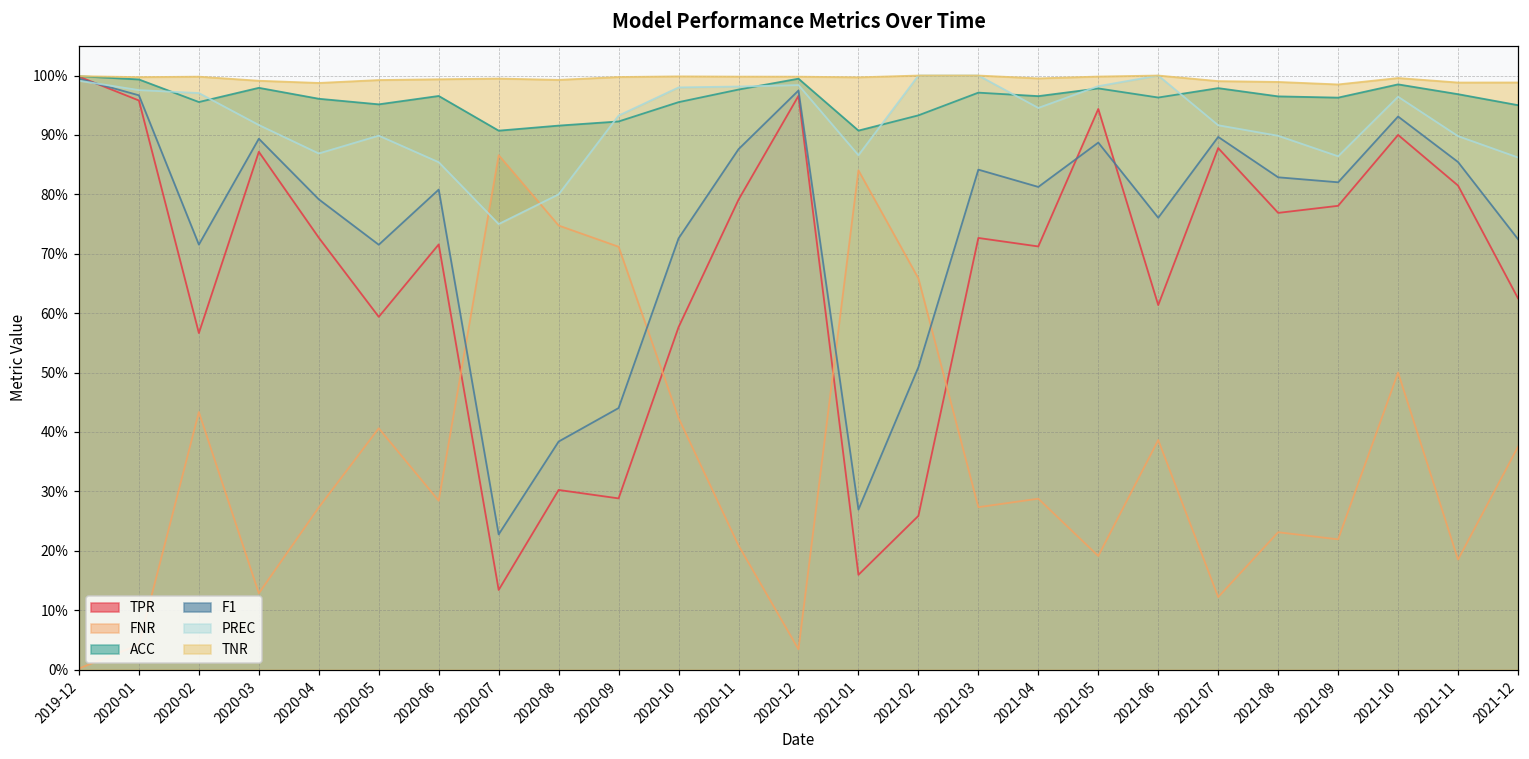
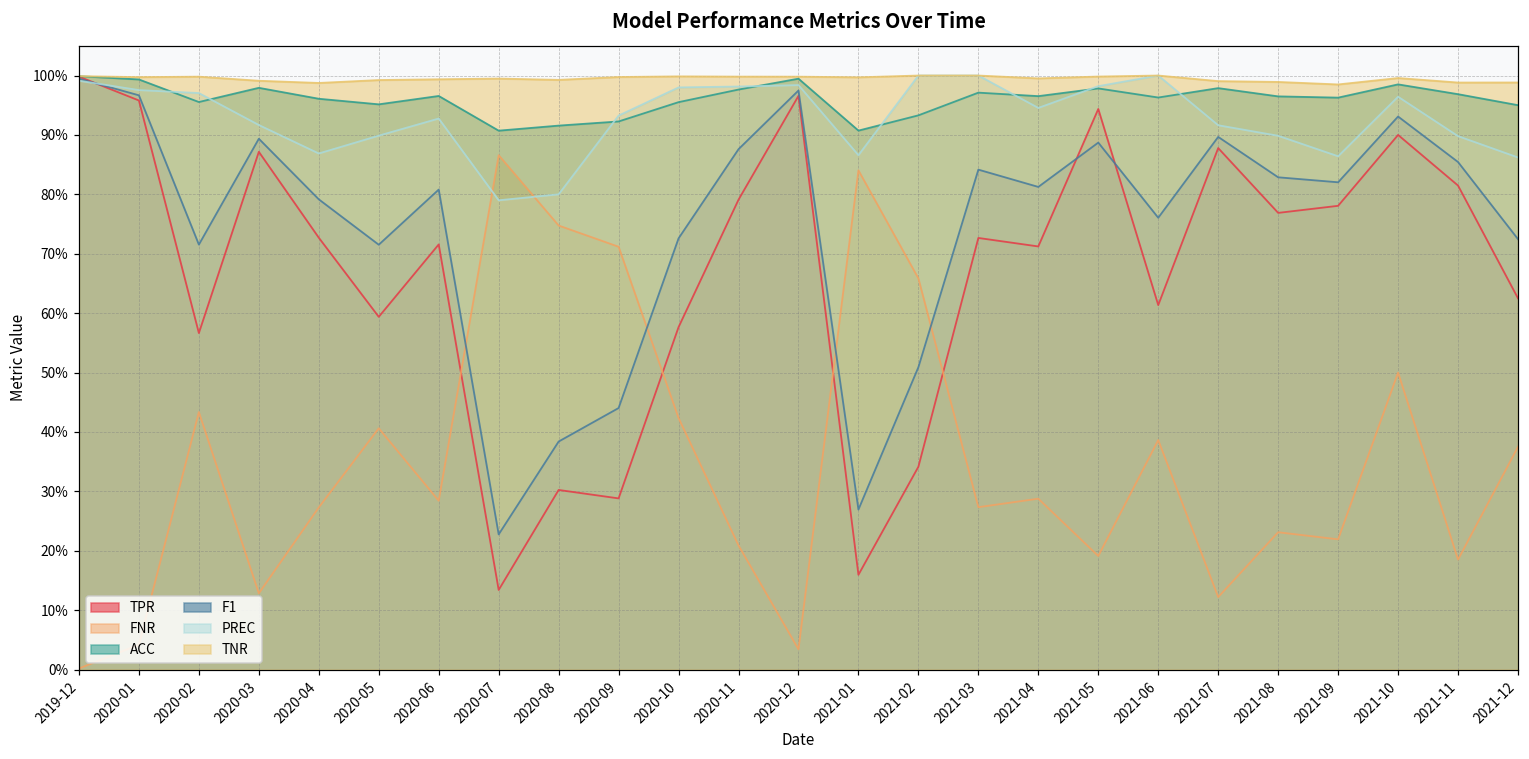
PREC, 2020-06: 85% -> 93%
PREC, 2020-07: 75% -> 79%
TPR, 2021-02: 26% -> 34%
